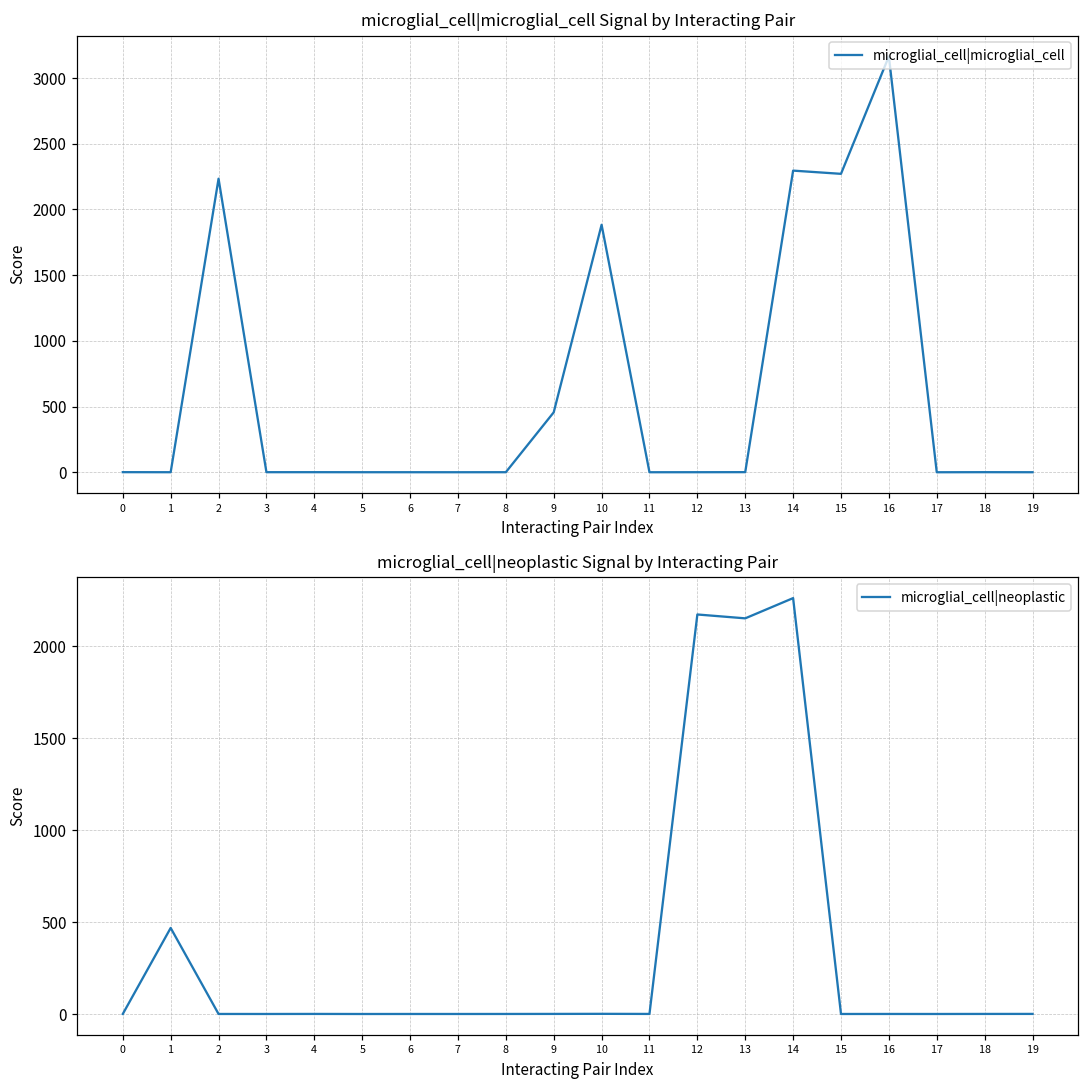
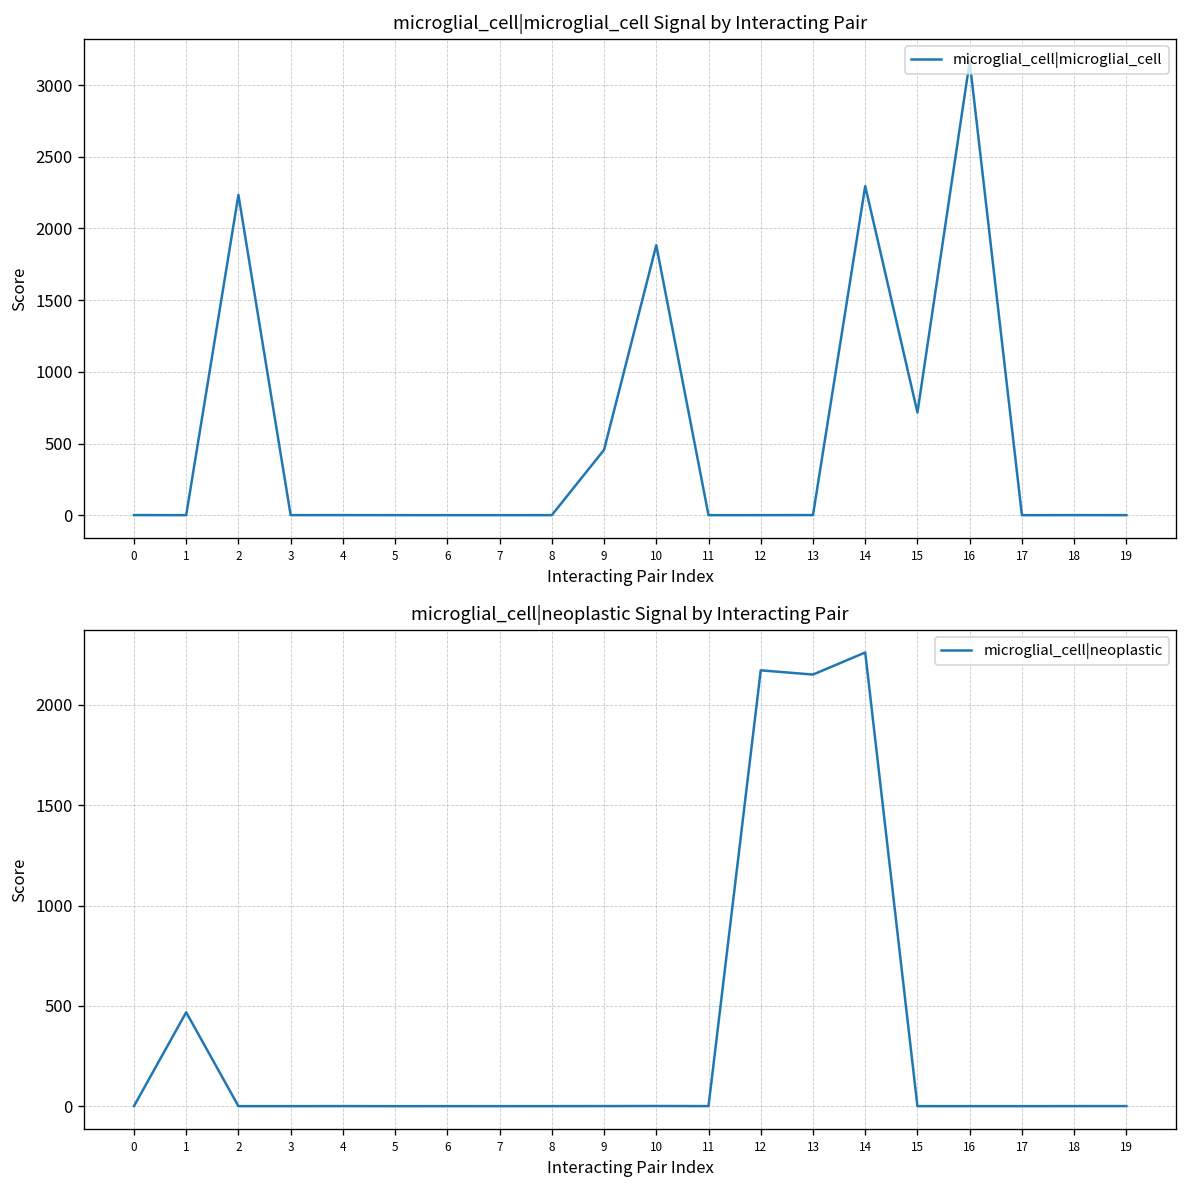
microglial_cell|microglial_cell Signal by Interacting Pair, 15: 2270 -> 720
